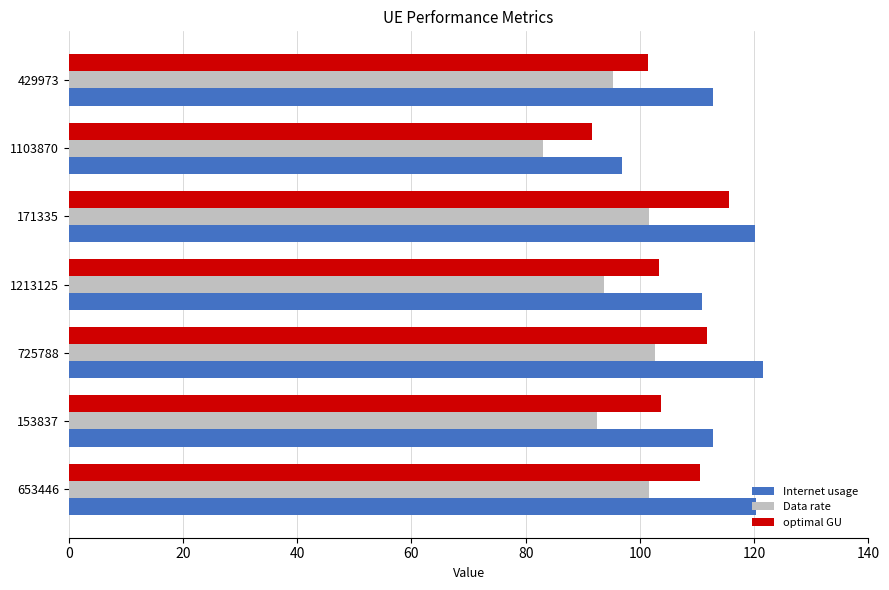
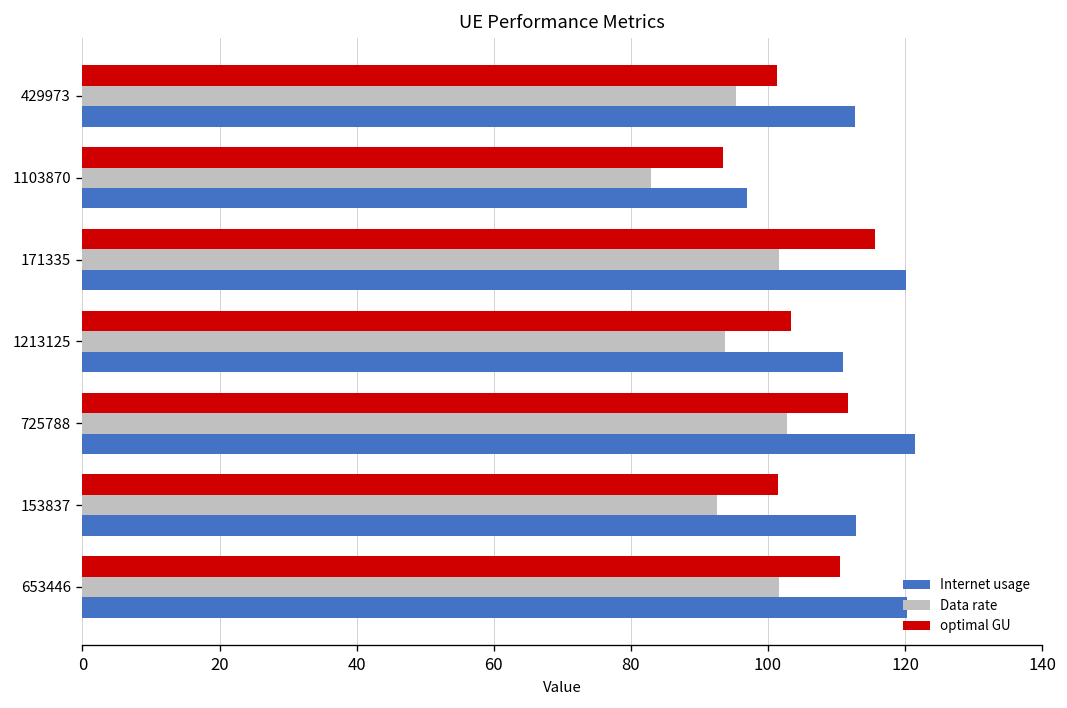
optimal GU, 1103870: 92 -> 93
optimal GU, 153837: 104 -> 101
